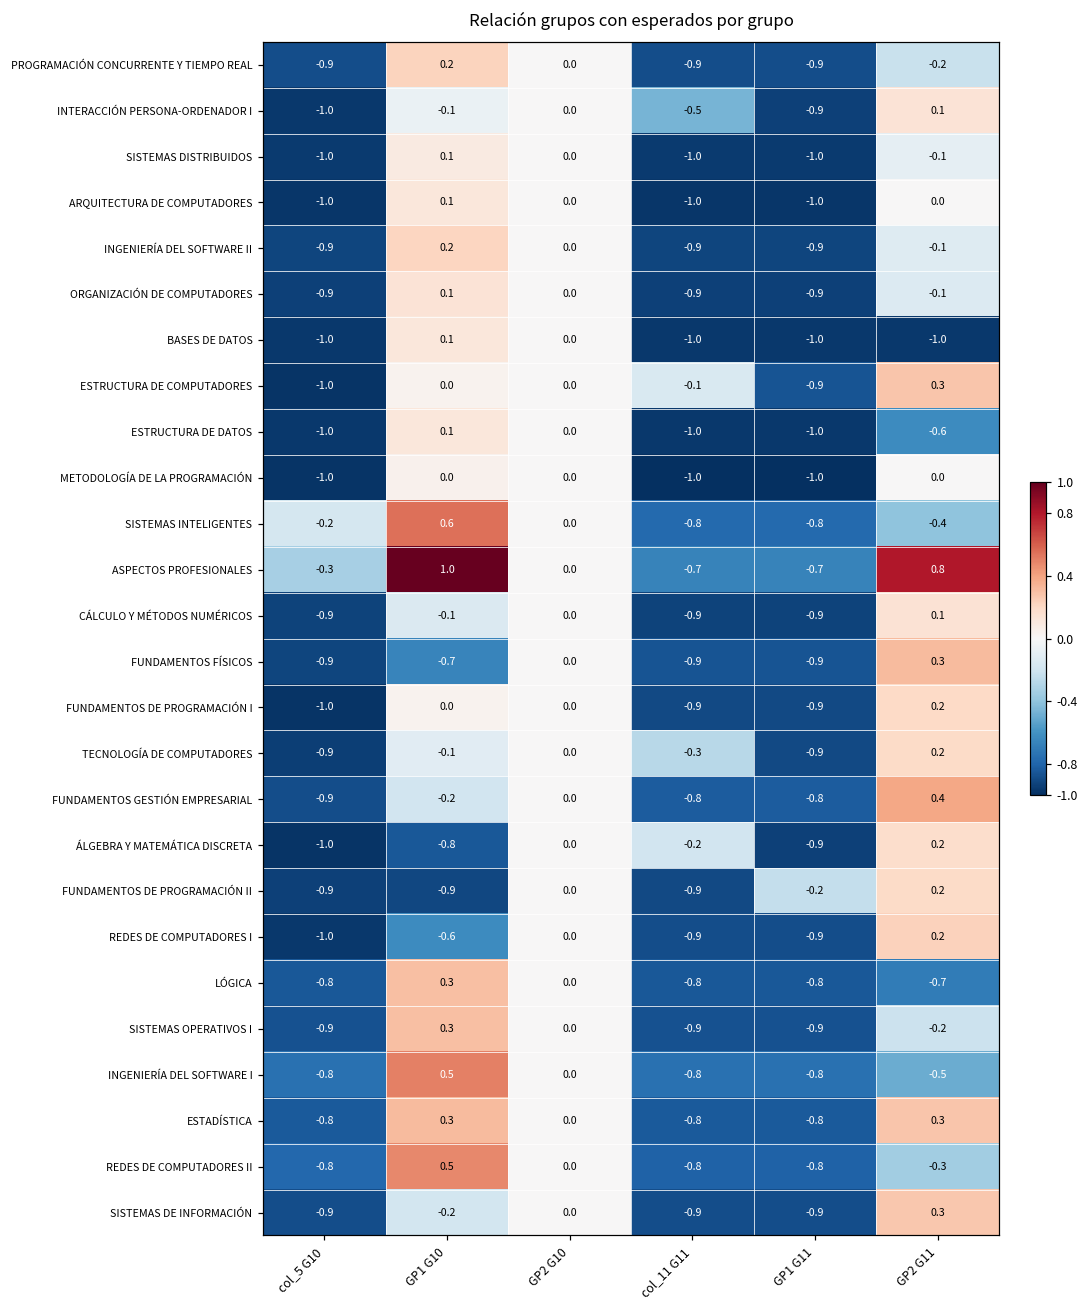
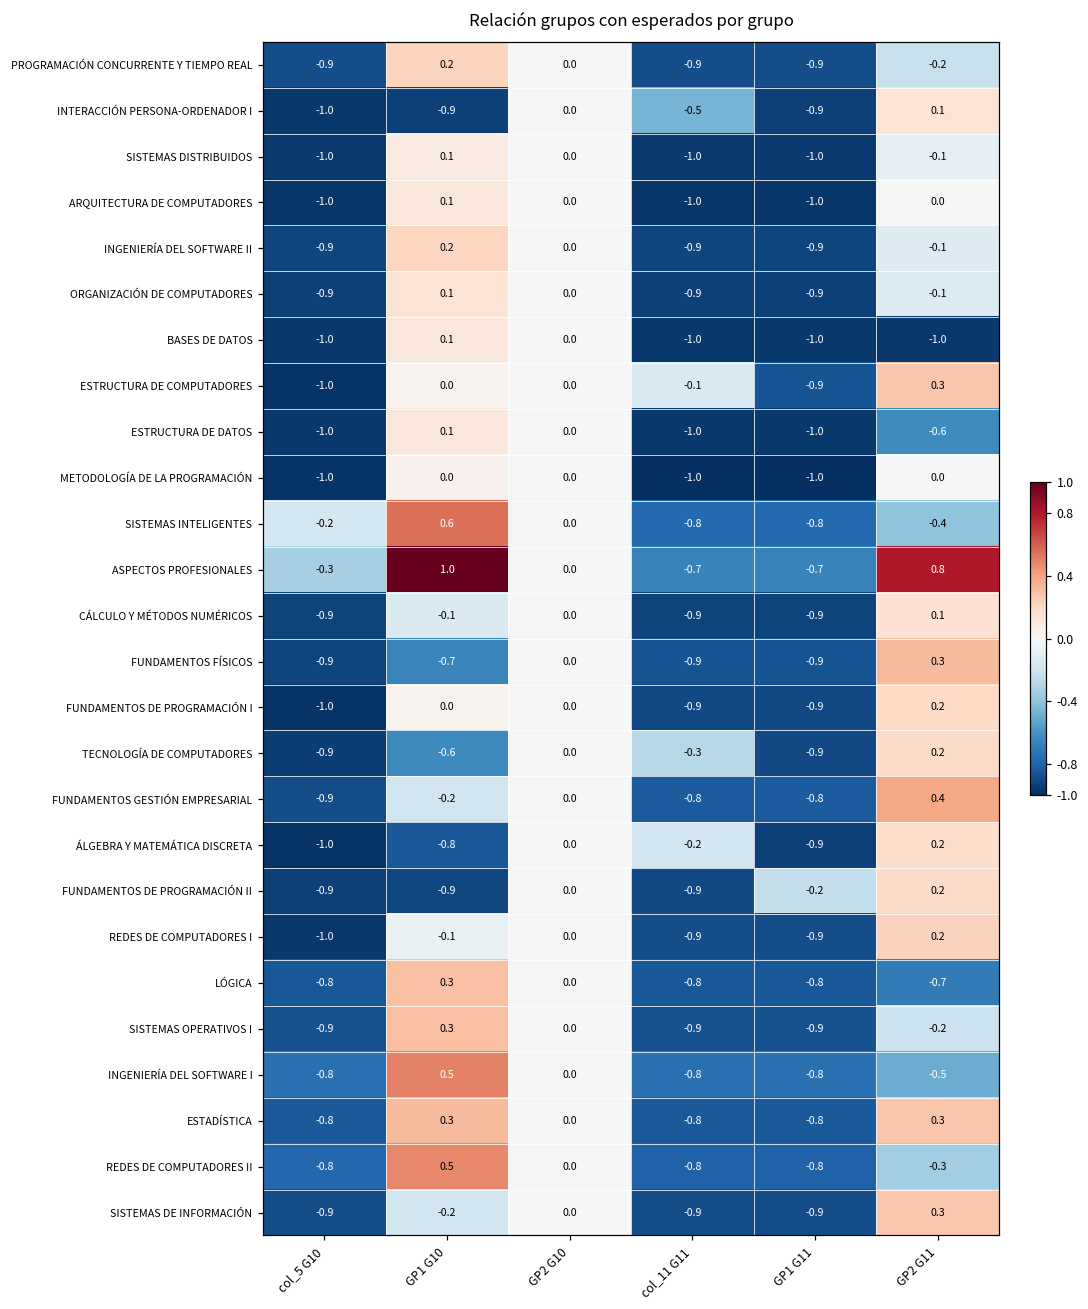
INTERACCIÓN PERSONA-ORDENADOR I, GP1 G10: -0.1 -> -0.9
TECNOLOGÍA DE COMPUTADORES, GP1 G10: -0.1 -> -0.6
REDES DE COMPUTADORES I, GP1 G10: -0.6 -> -0.1
